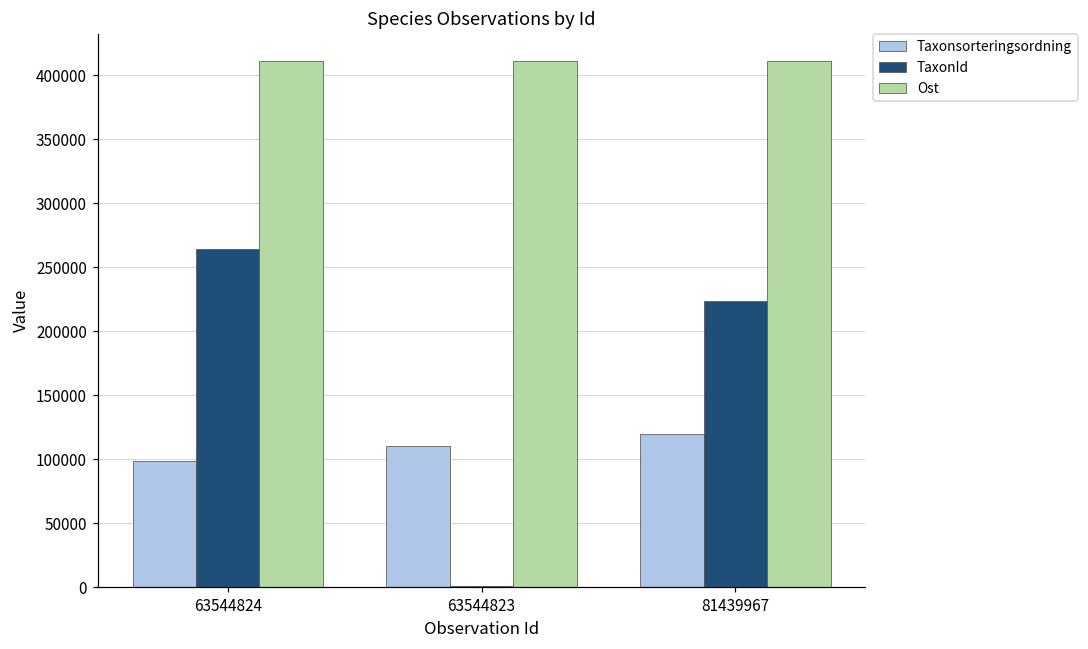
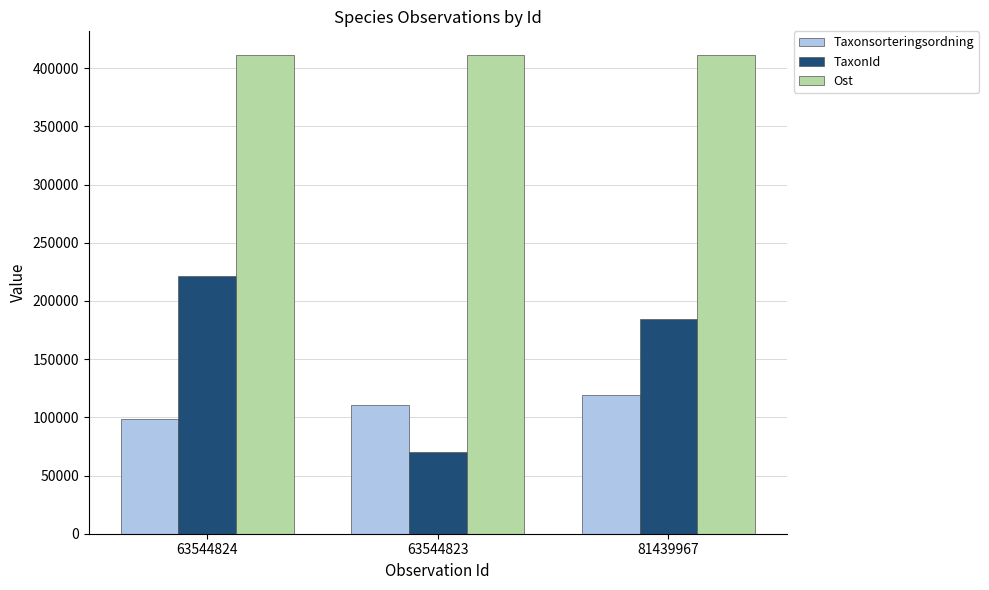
TaxonId, 63544824: 264000 -> 221000
TaxonId, 63544823: 1000 -> 71000
TaxonId, 81439967: 223000 -> 185000
